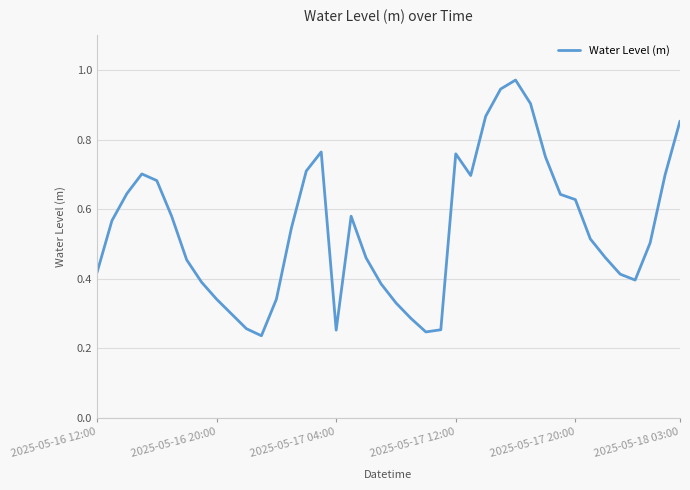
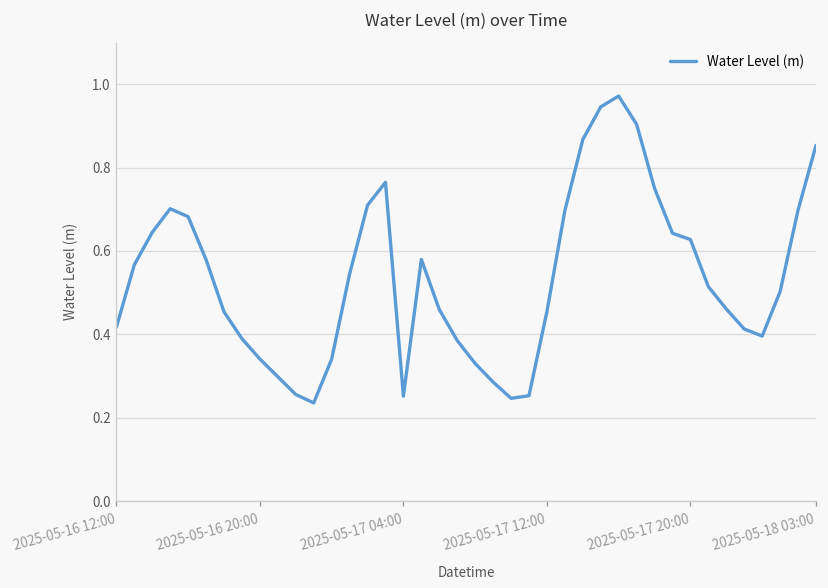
2025-05-17 12:00: 0.76 -> 0.45
